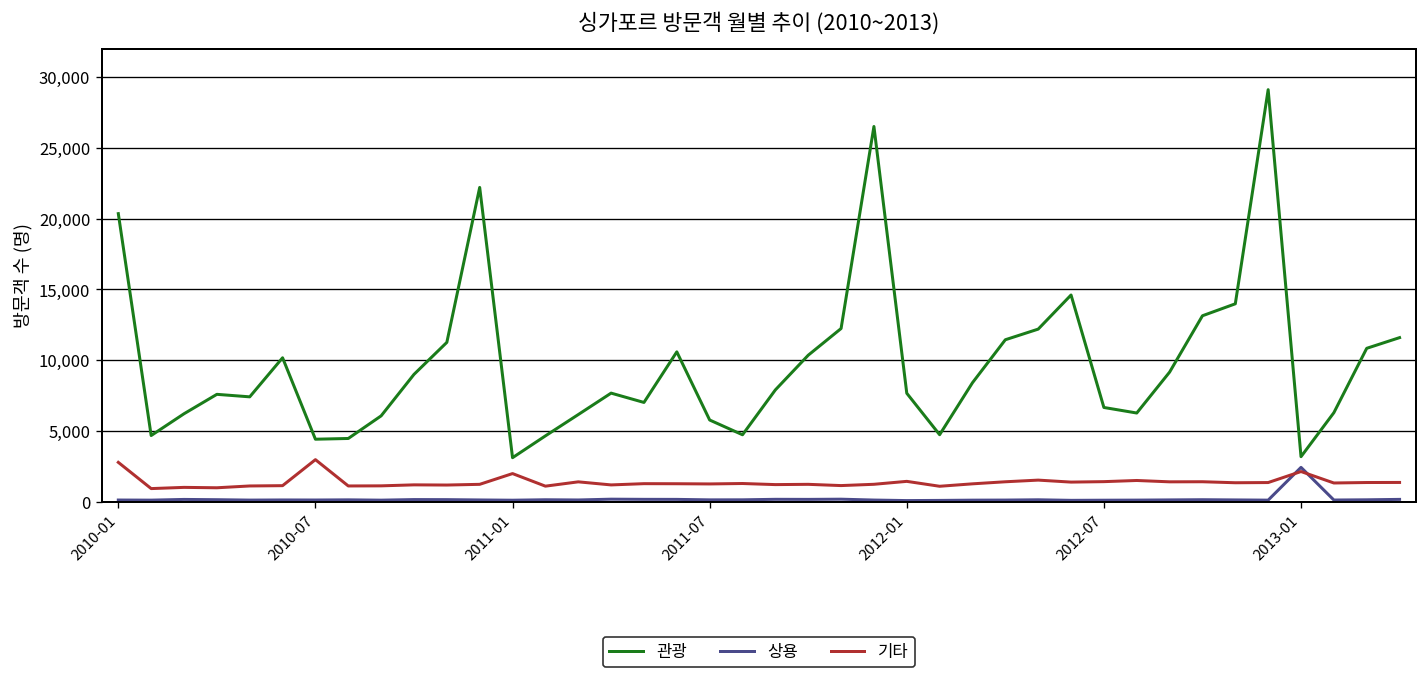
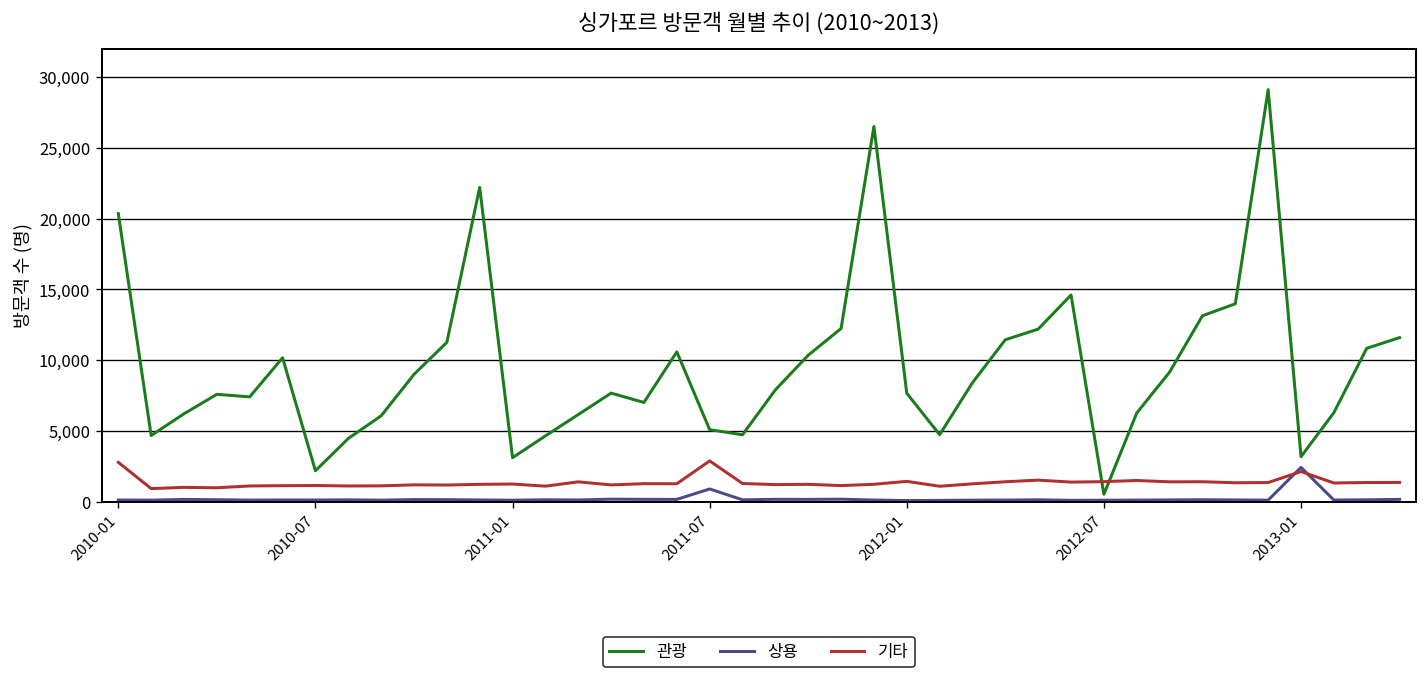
관광, 2010-07: 4,400 -> 2,200
기타, 2010-07: 3,000 -> 1,100
기타, 2011-01: 2,000 -> 1,300
관광, 2011-07: 5,800 -> 5,100
상용, 2011-07: 100 -> 900
기타, 2011-07: 1,300 -> 2,900
관광, 2012-07: 6,700 -> 500
